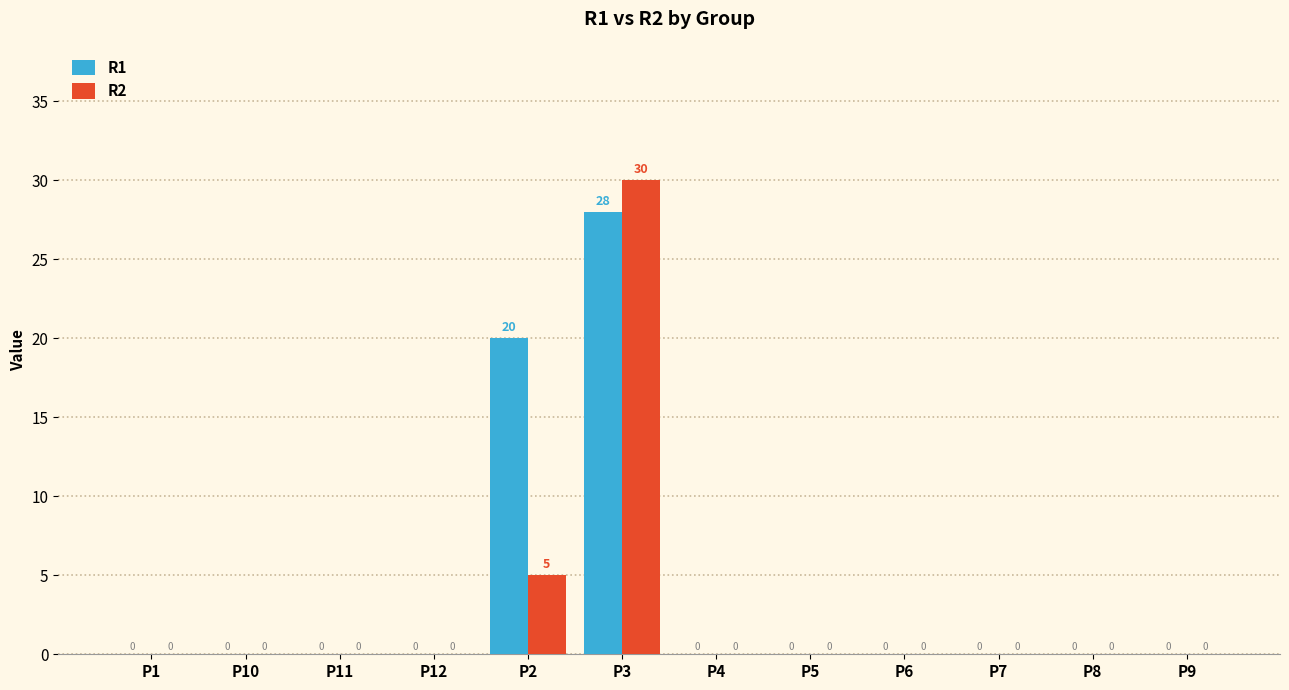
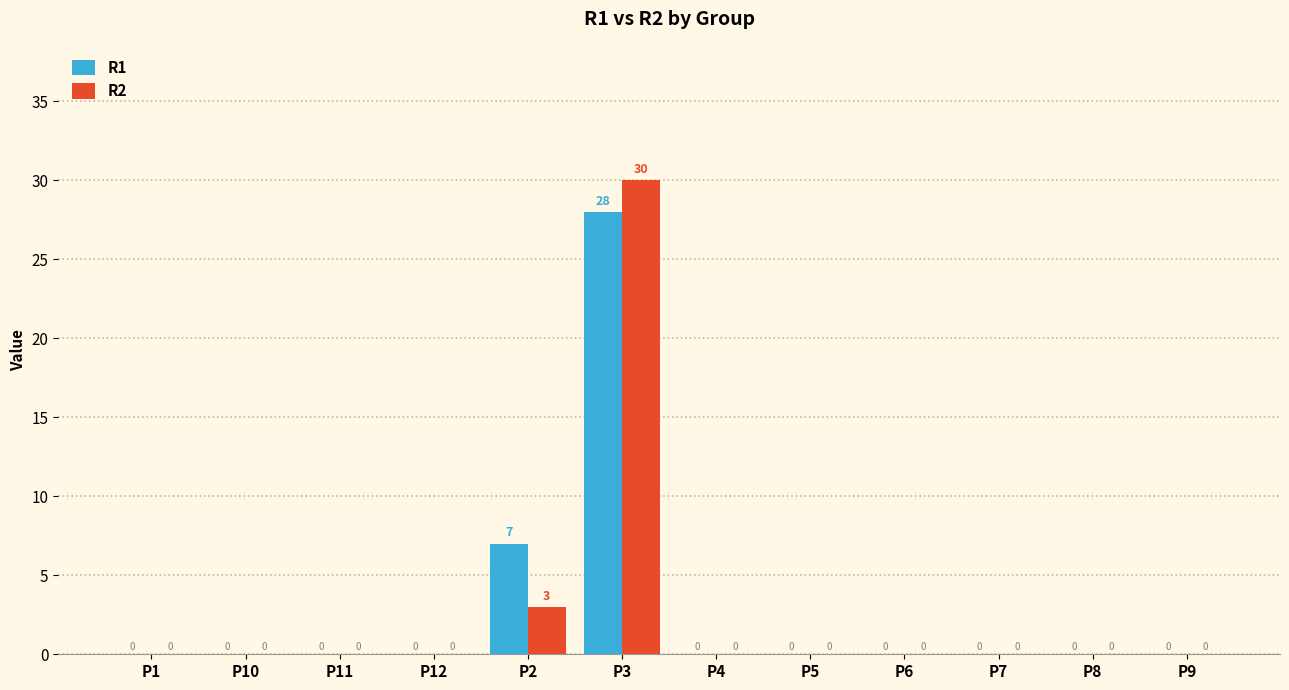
R1, P2: 20 -> 7
R2, P2: 5 -> 3
